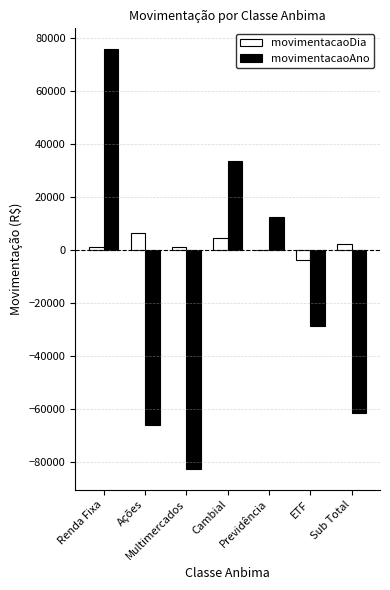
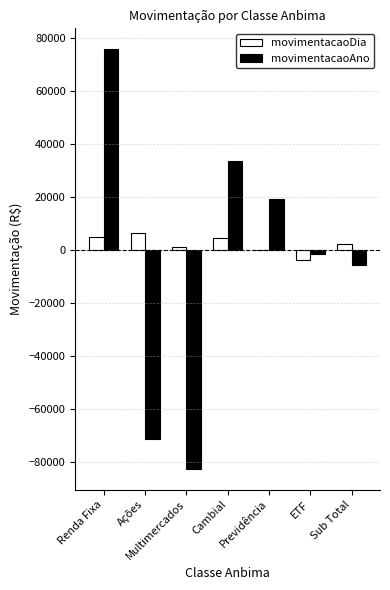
movimentacaoDia, Renda Fixa: 1000 -> 5000
movimentacaoAno, Ações: -66000 -> -71000
movimentacaoAno, Previdência: 12000 -> 19000
movimentacaoAno, ETF: -28000 -> -1000
movimentacaoAno, Sub Total: -61000 -> -6000
